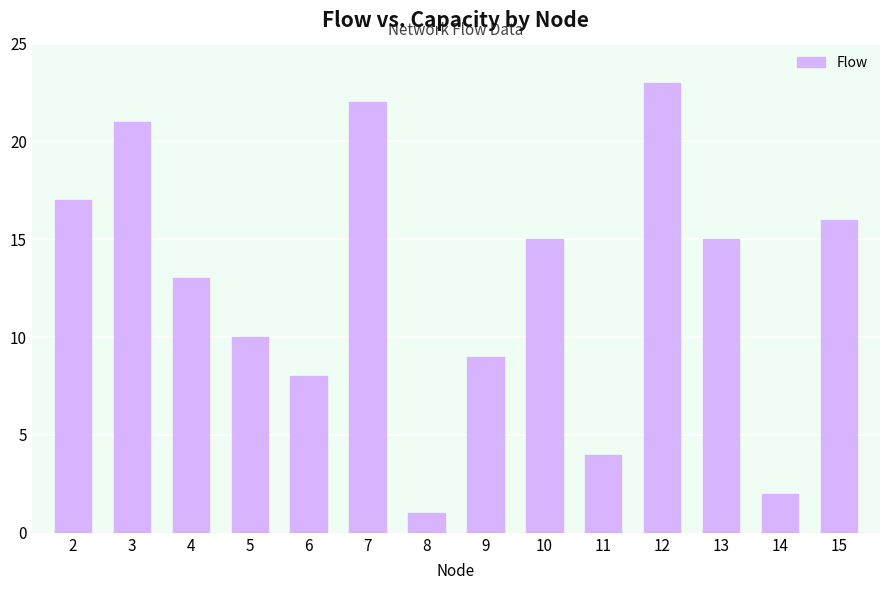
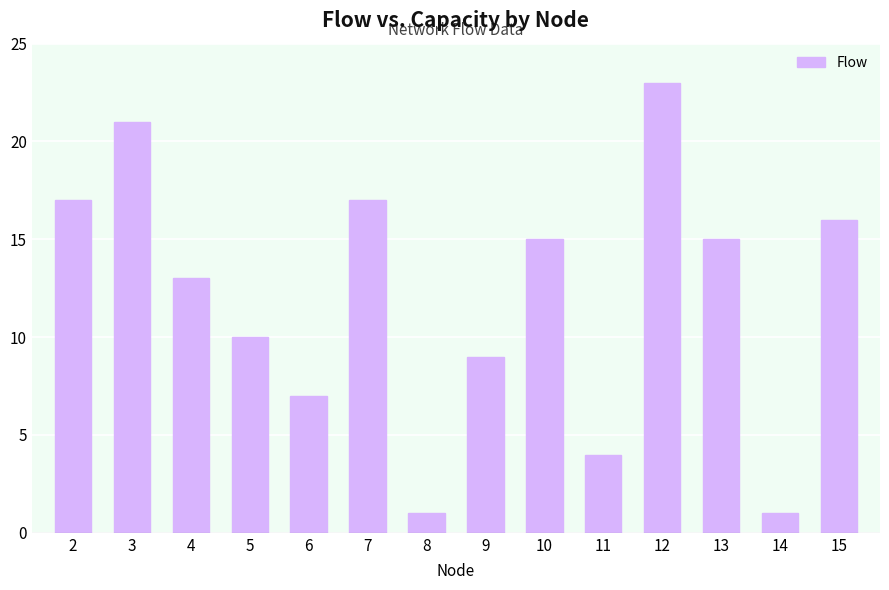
6: 8 -> 7
7: 22 -> 17
14: 2 -> 1
